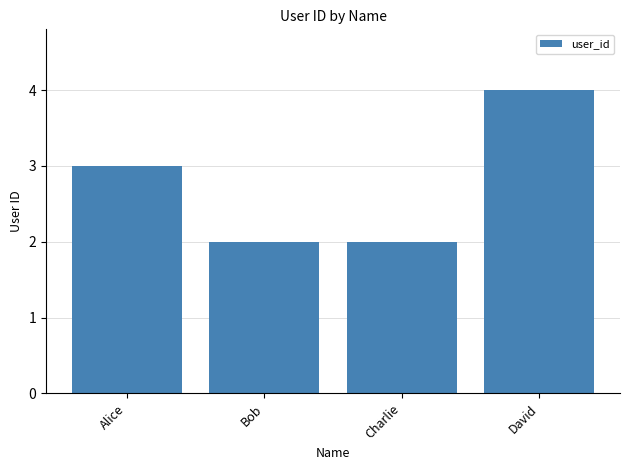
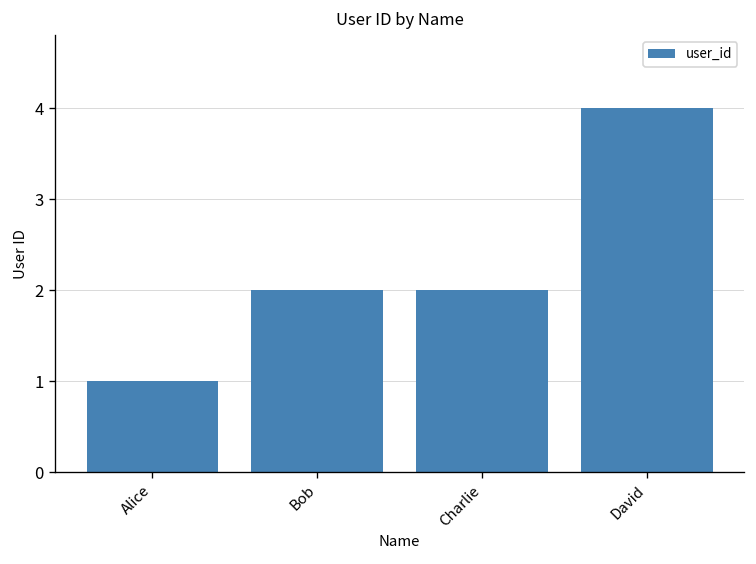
Alice: 3 -> 1
